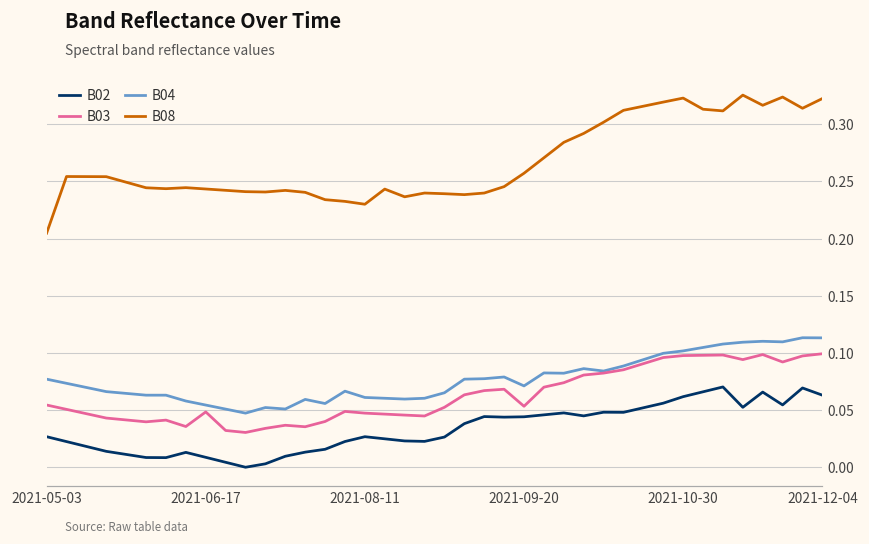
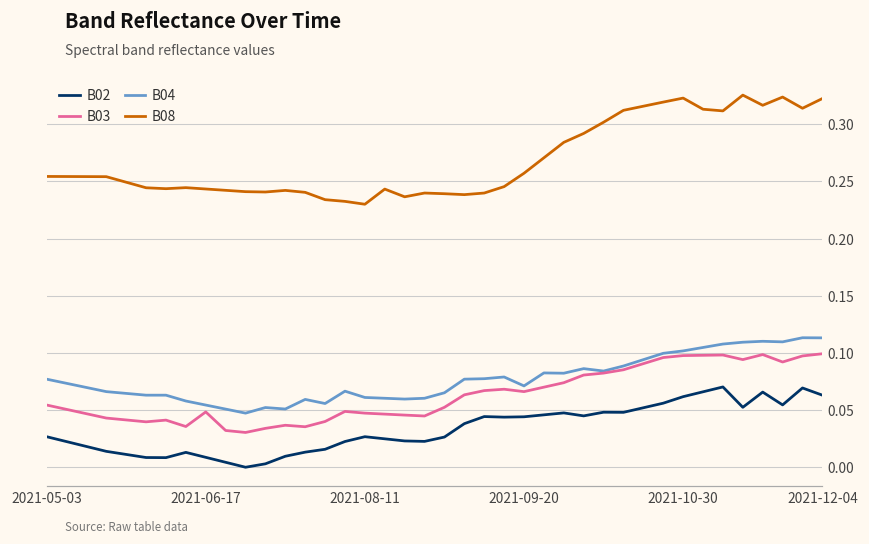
B08, 2021-05-03: 0.205 -> 0.254
B03, 2021-09-20: 0.053 -> 0.066
